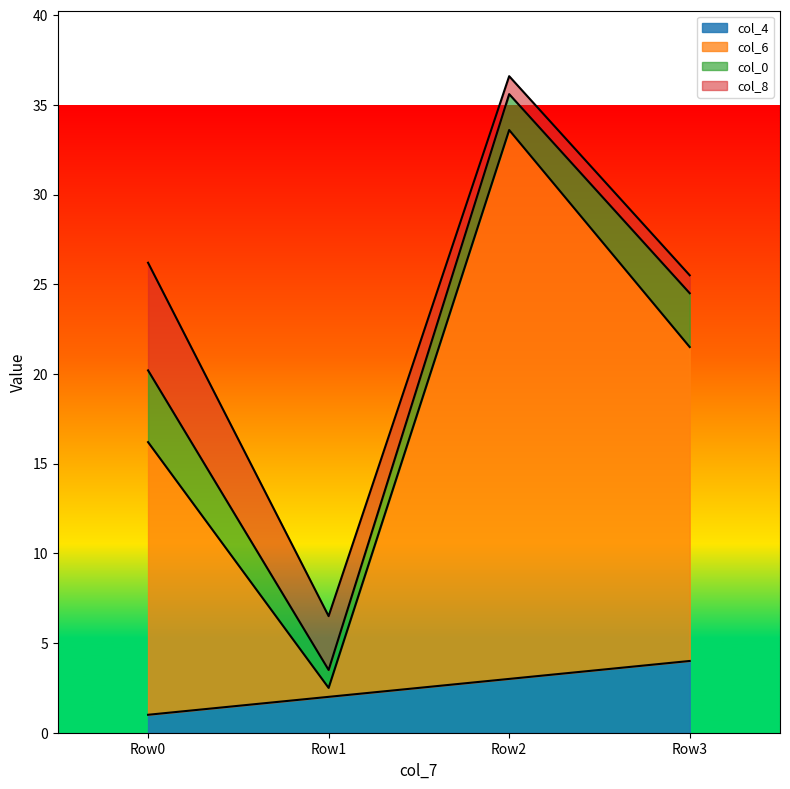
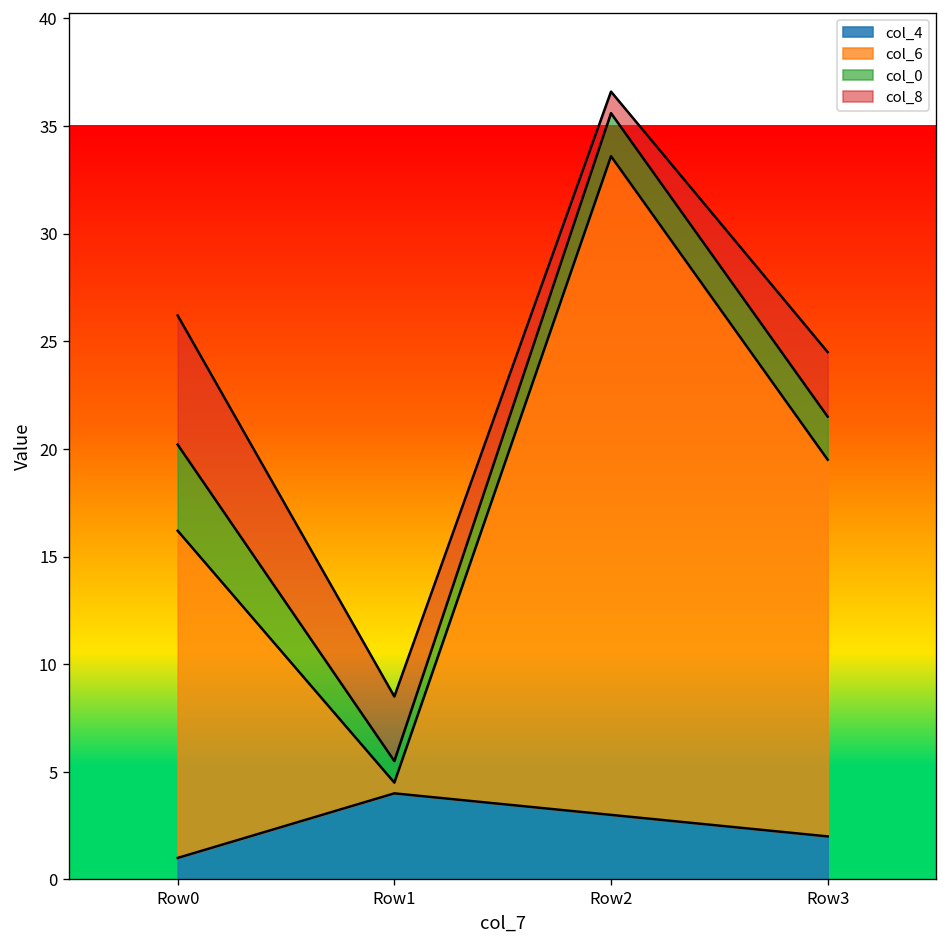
col_4, Row1: 2 -> 4
col_4, Row3: 4 -> 2
col_0, Row3: 3 -> 2
col_8, Row3: 1 -> 3
